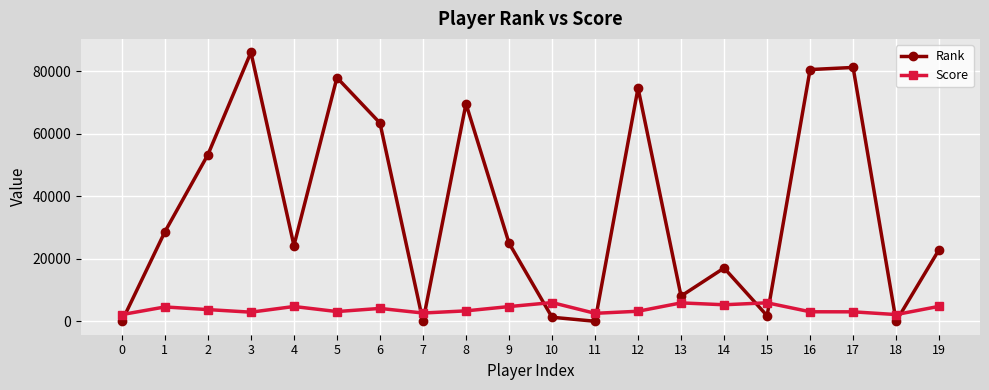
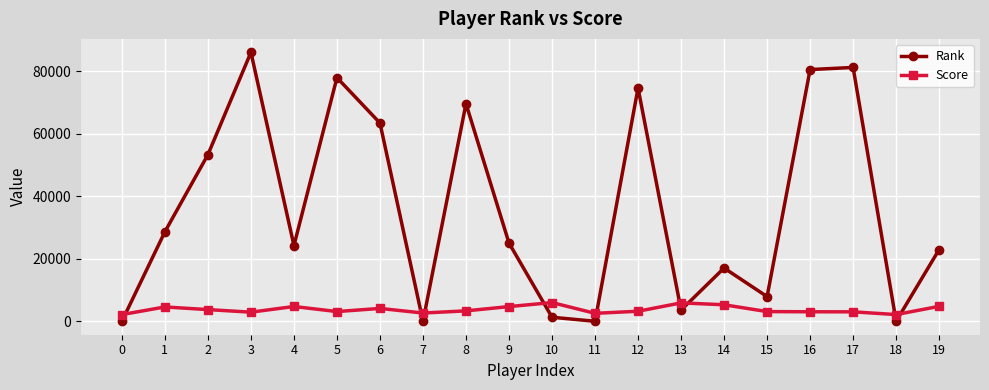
Rank, 13: 8000 -> 4000
Rank, 15: 2000 -> 8000
Score, 15: 6000 -> 3000
